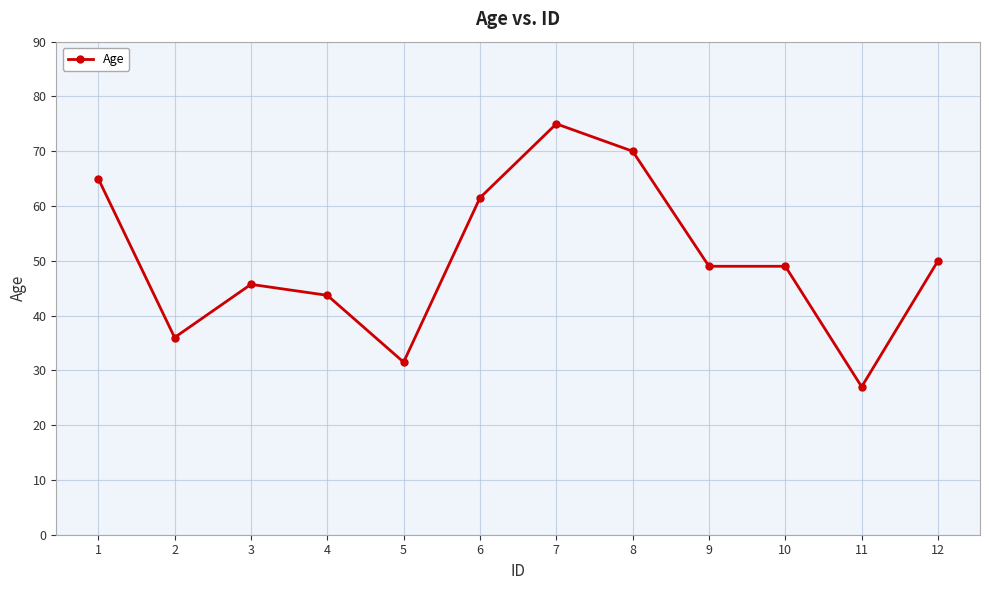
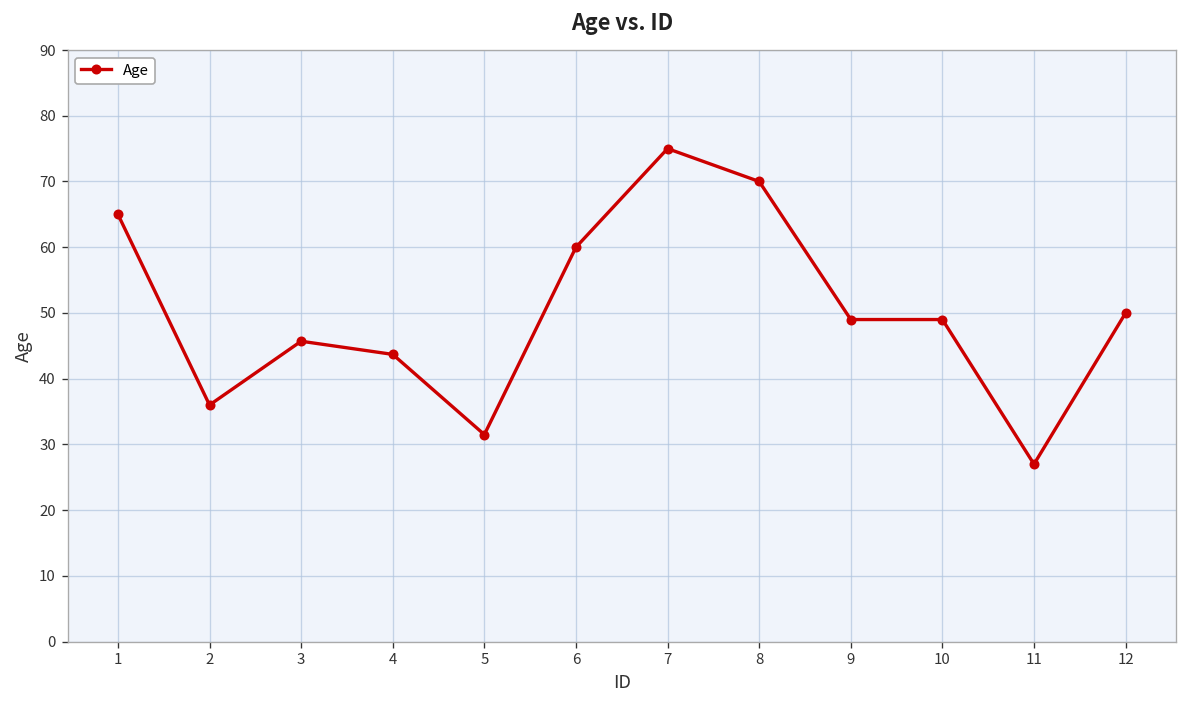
6: 62 -> 60
